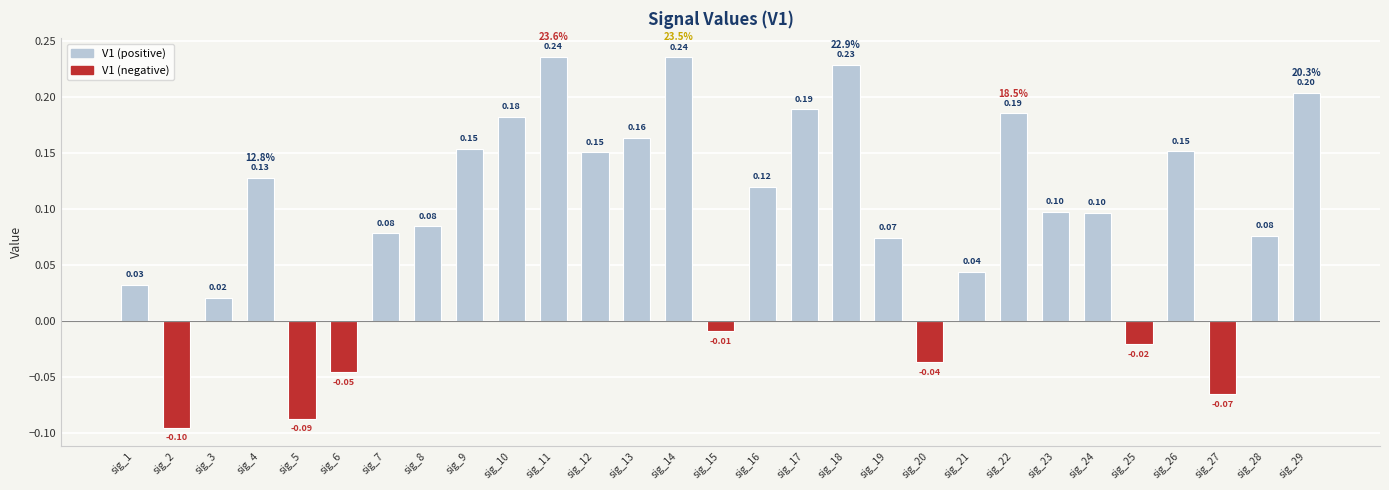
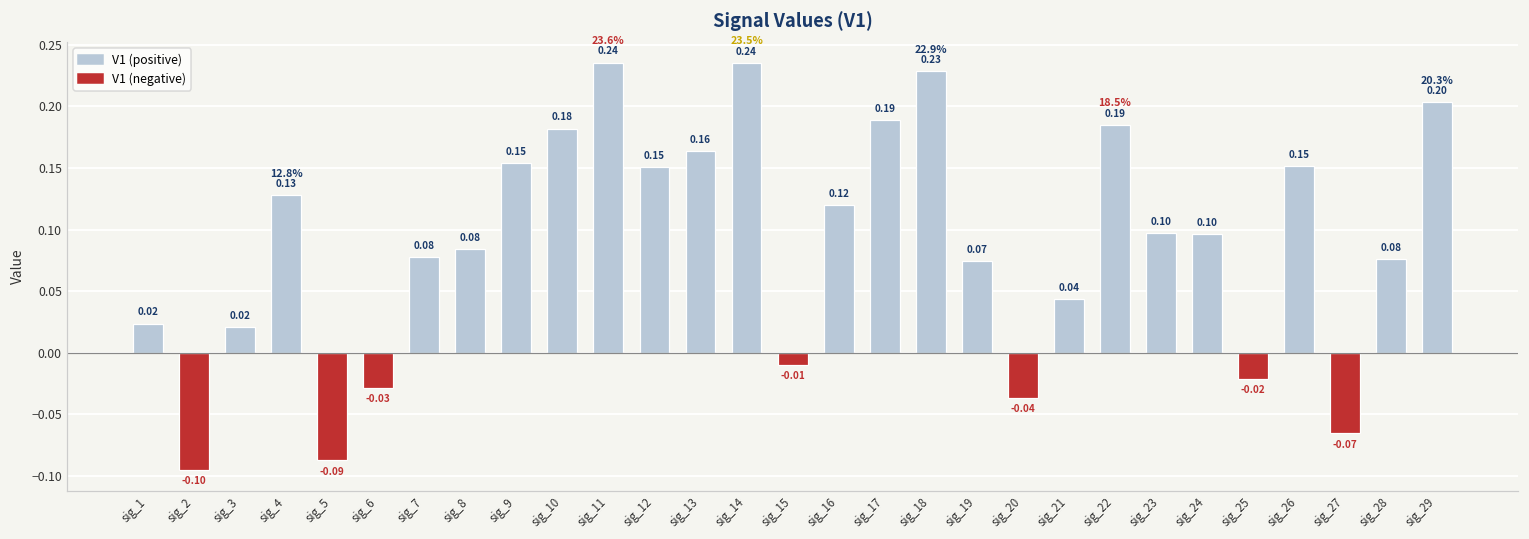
sig_1: 0.03 -> 0.02
sig_6: -0.05 -> -0.03
